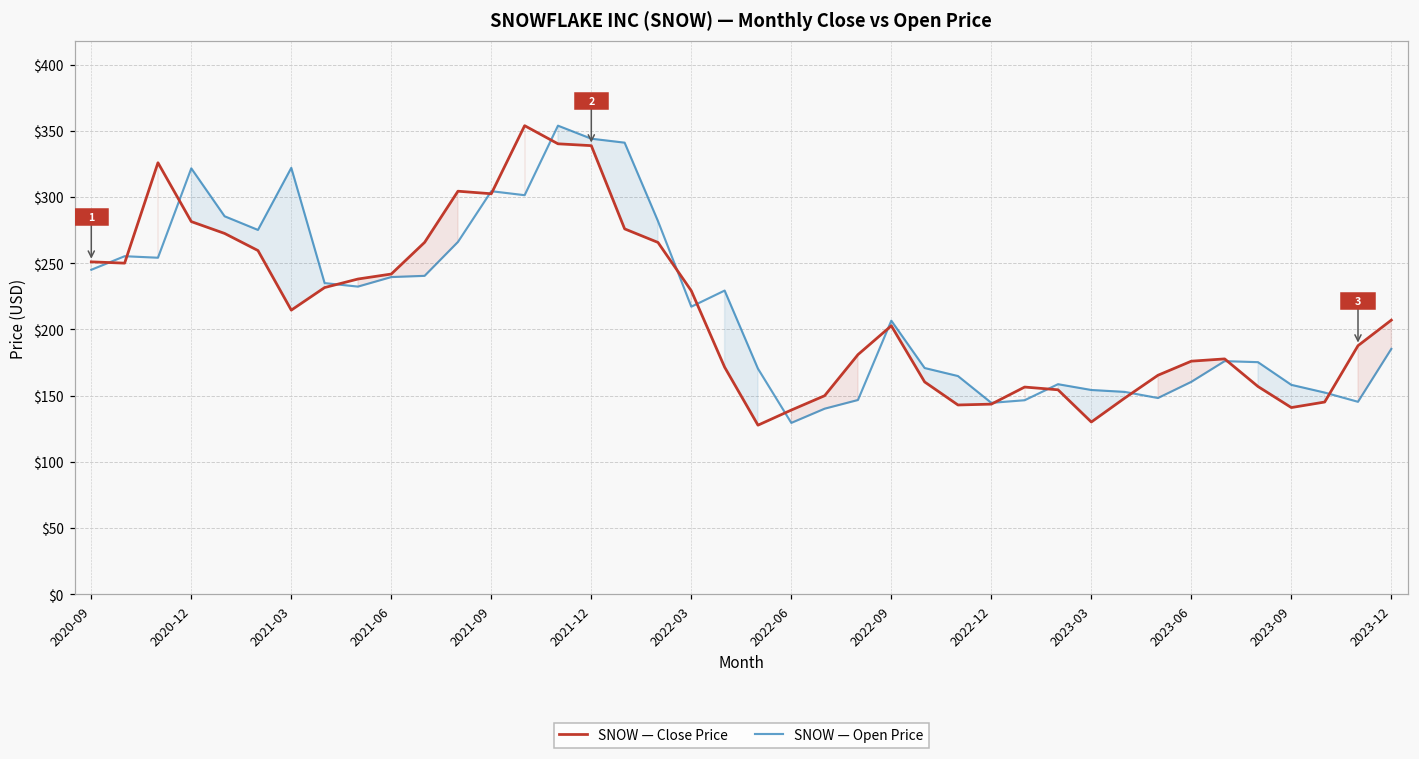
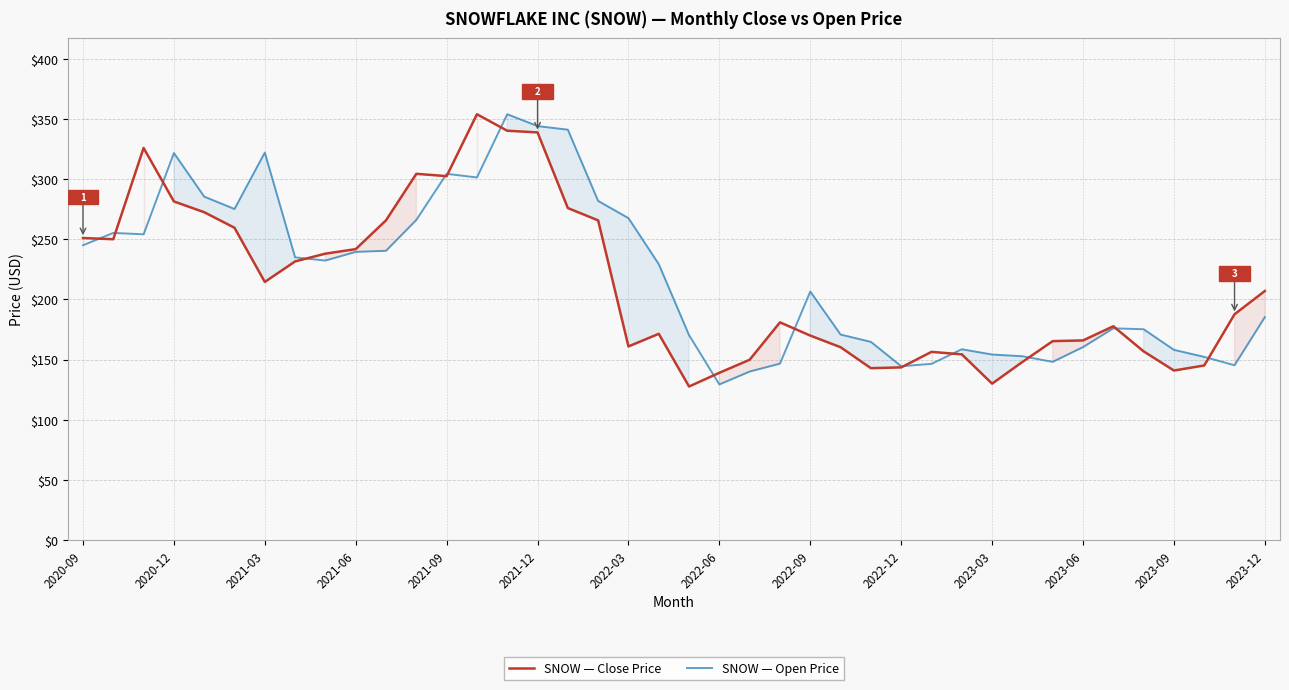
SNOW — Close Price, 2022-03: $229 -> $161
SNOW — Open Price, 2022-03: $217 -> $268
SNOW — Close Price, 2022-09: $203 -> $170
SNOW — Close Price, 2023-06: $176 -> $166
